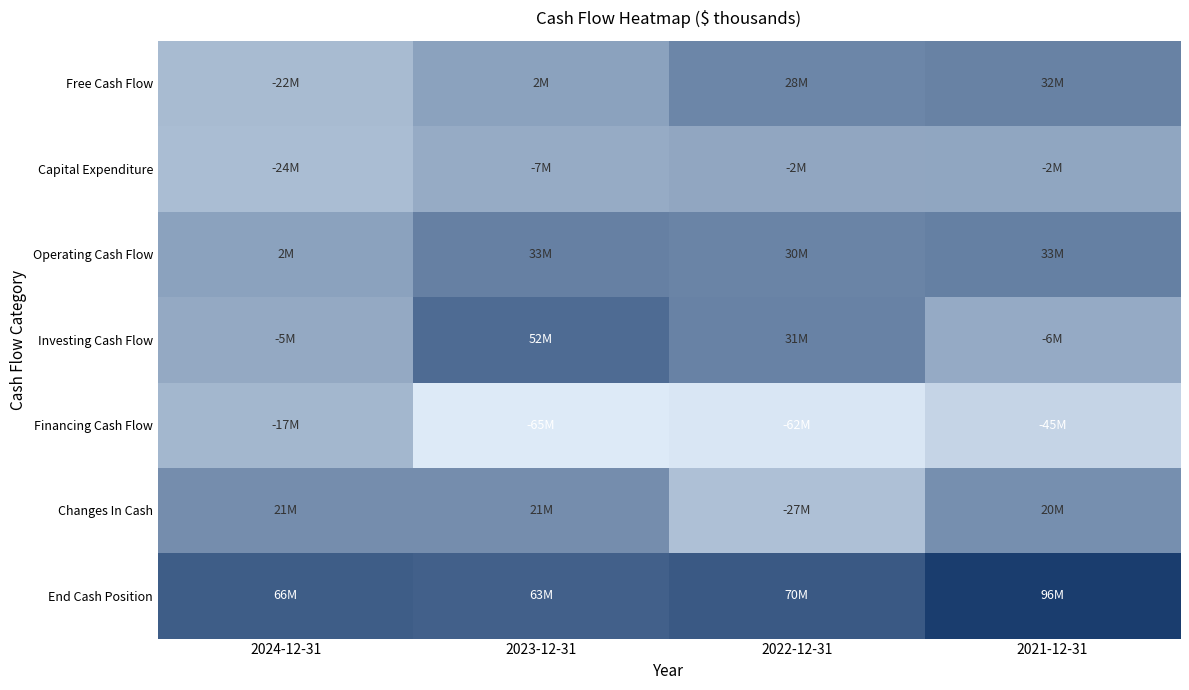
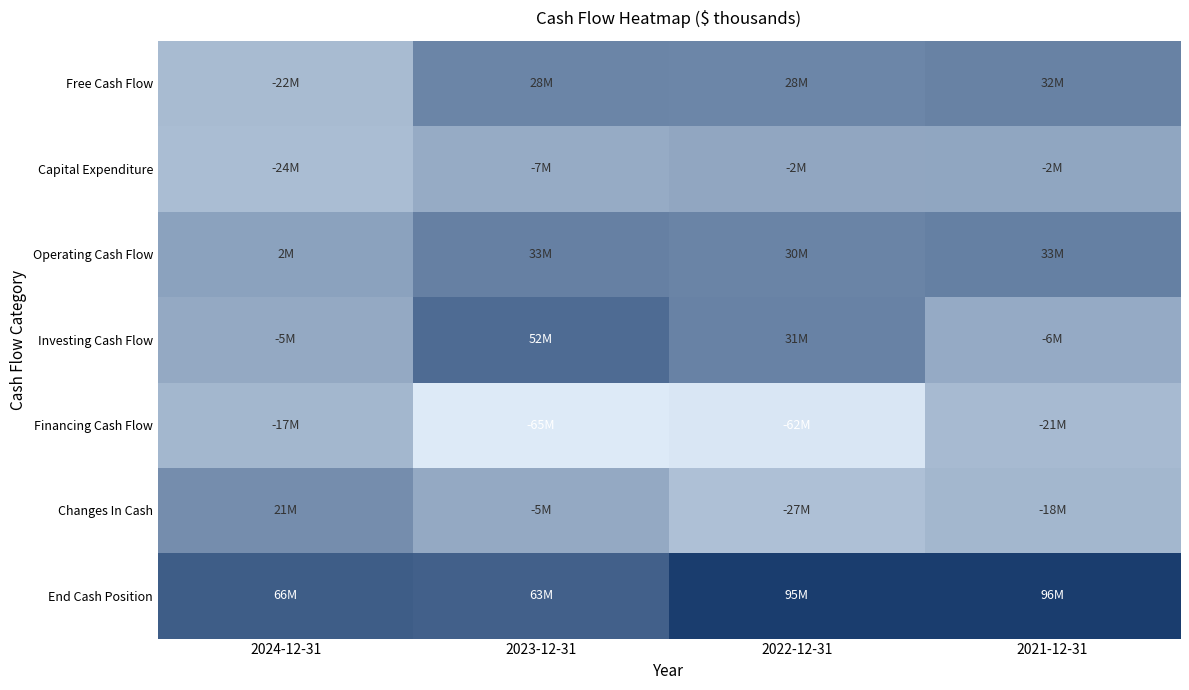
Free Cash Flow, 2023-12-31: 2M -> 28M
Financing Cash Flow, 2021-12-31: -45M -> -21M
Changes In Cash, 2023-12-31: 21M -> -5M
Changes In Cash, 2021-12-31: 20M -> -18M
End Cash Position, 2022-12-31: 70M -> 95M
